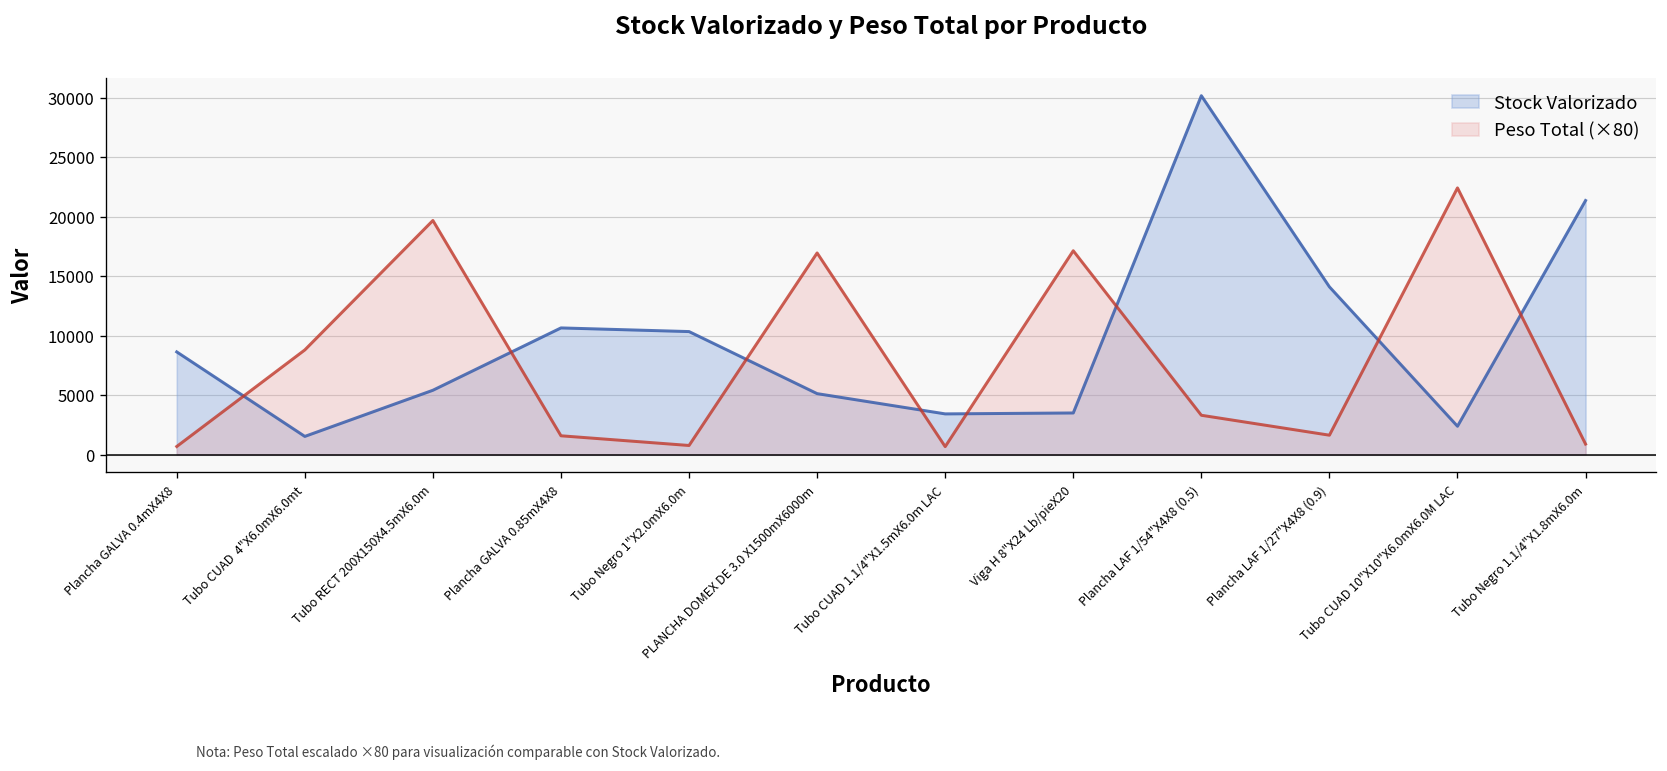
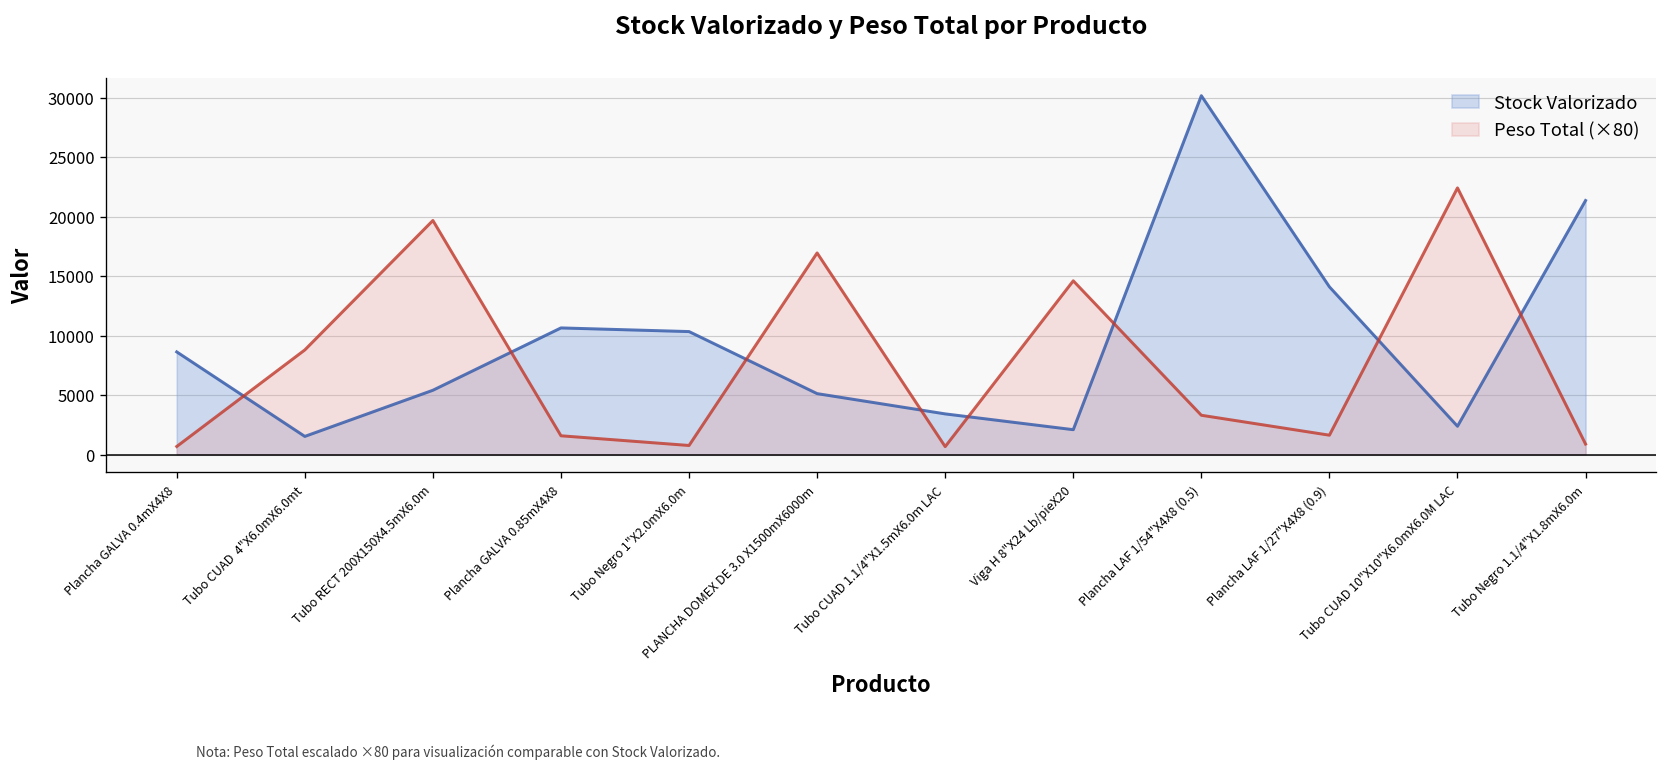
Stock Valorizado, Viga H 8"X24 Lb/pieX20: 3000 -> 2000
Peso Total (×80), Viga H 8"X24 Lb/pieX20: 17000 -> 15000
